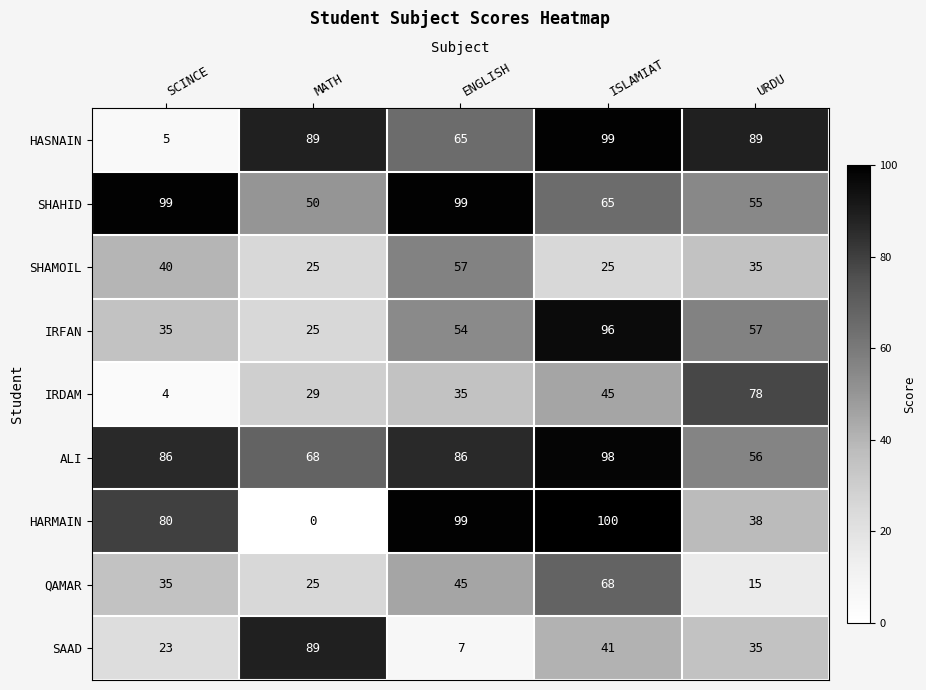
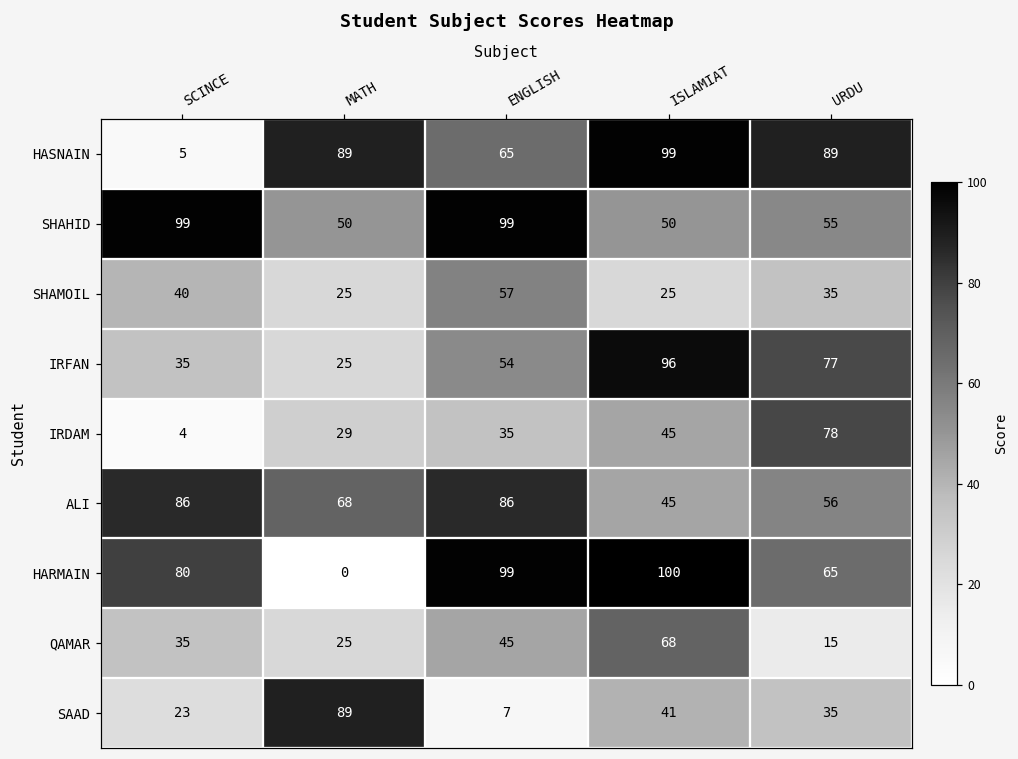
SHAHID, ISLAMIAT: 65 -> 50
IRFAN, URDU: 57 -> 77
ALI, ISLAMIAT: 98 -> 45
HARMAIN, URDU: 38 -> 65
